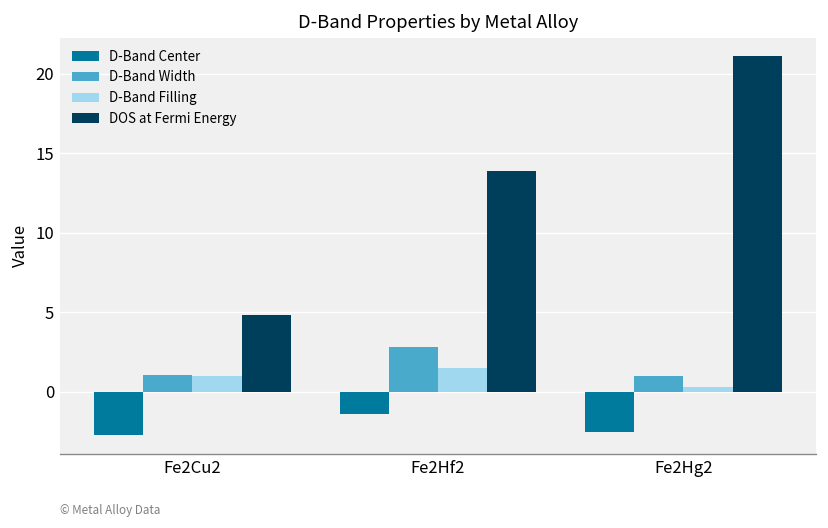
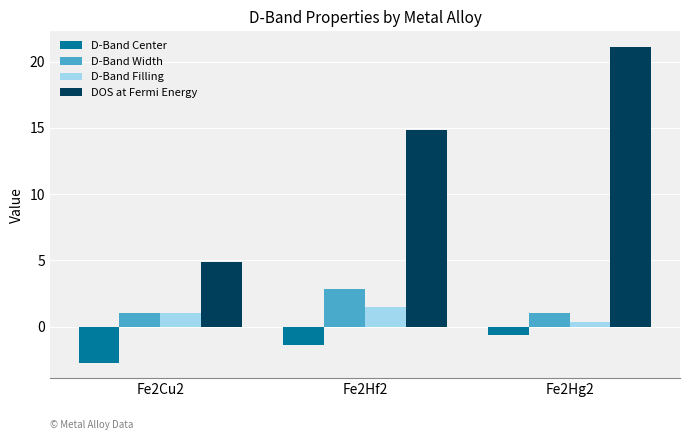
DOS at Fermi Energy, Fe2Hf2: 13.9 -> 14.9
D-Band Center, Fe2Hg2: -2.6 -> -0.7
